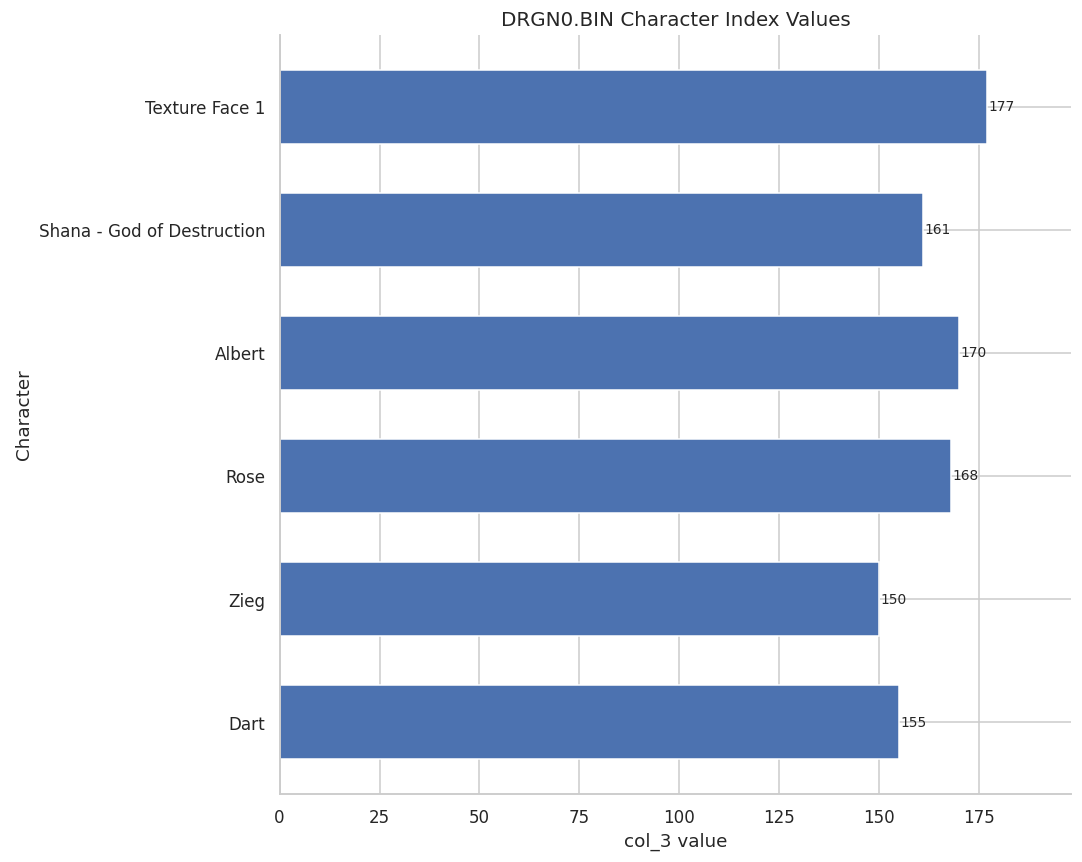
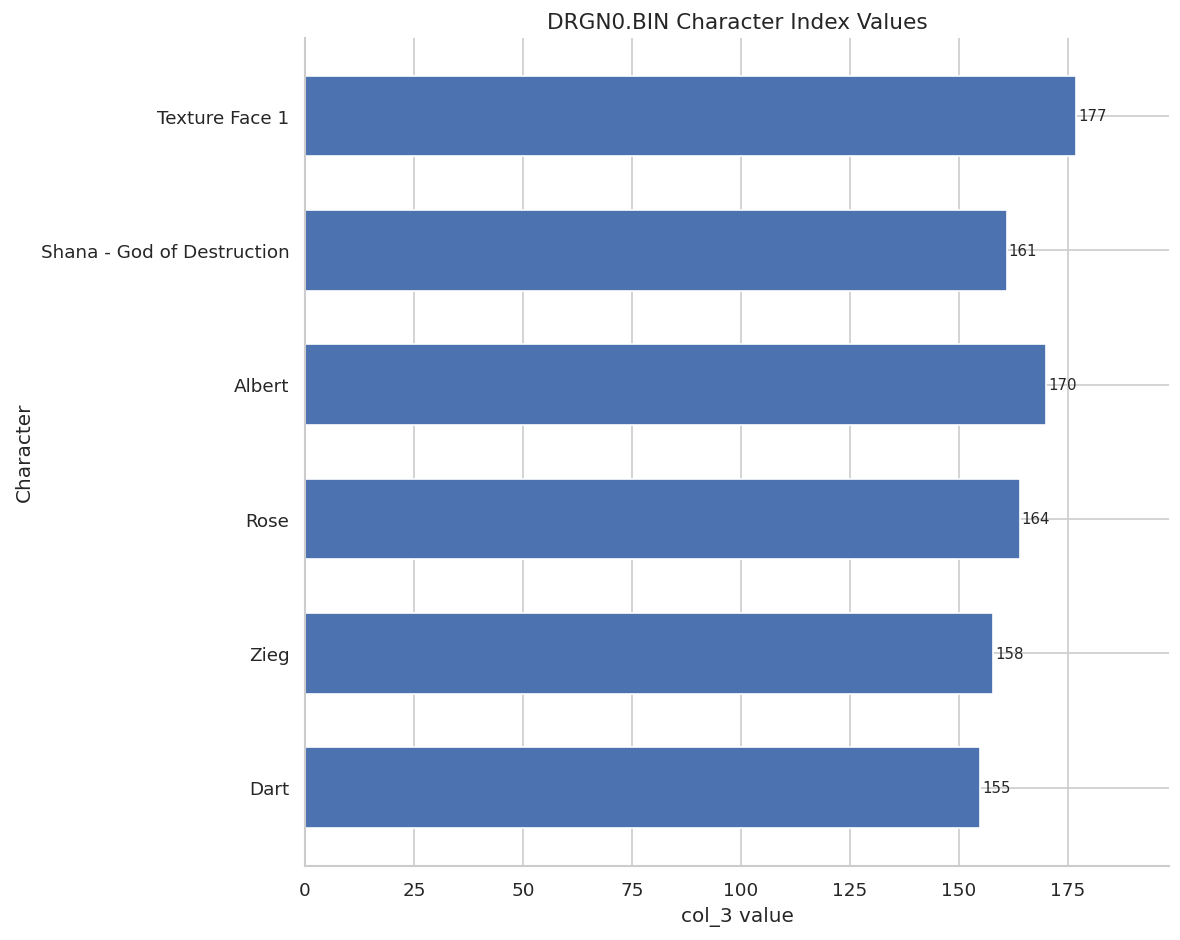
Rose: 168 -> 164
Zieg: 150 -> 158
